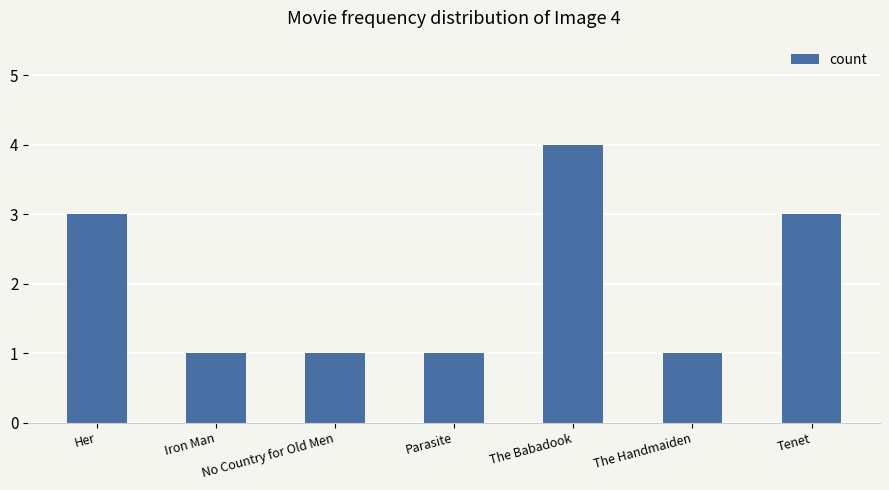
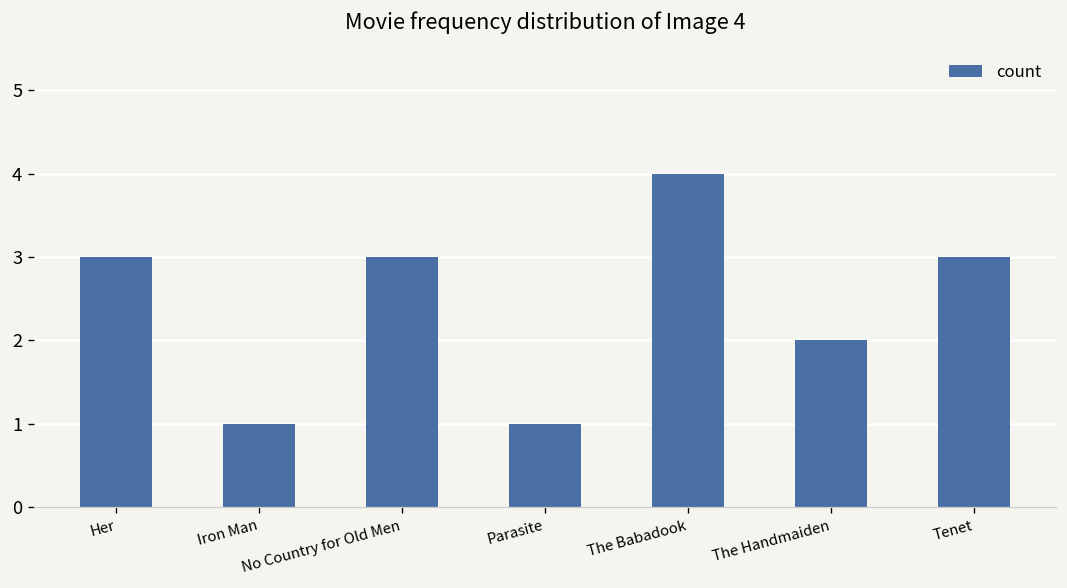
No Country for Old Men: 1 -> 3
The Handmaiden: 1 -> 2
